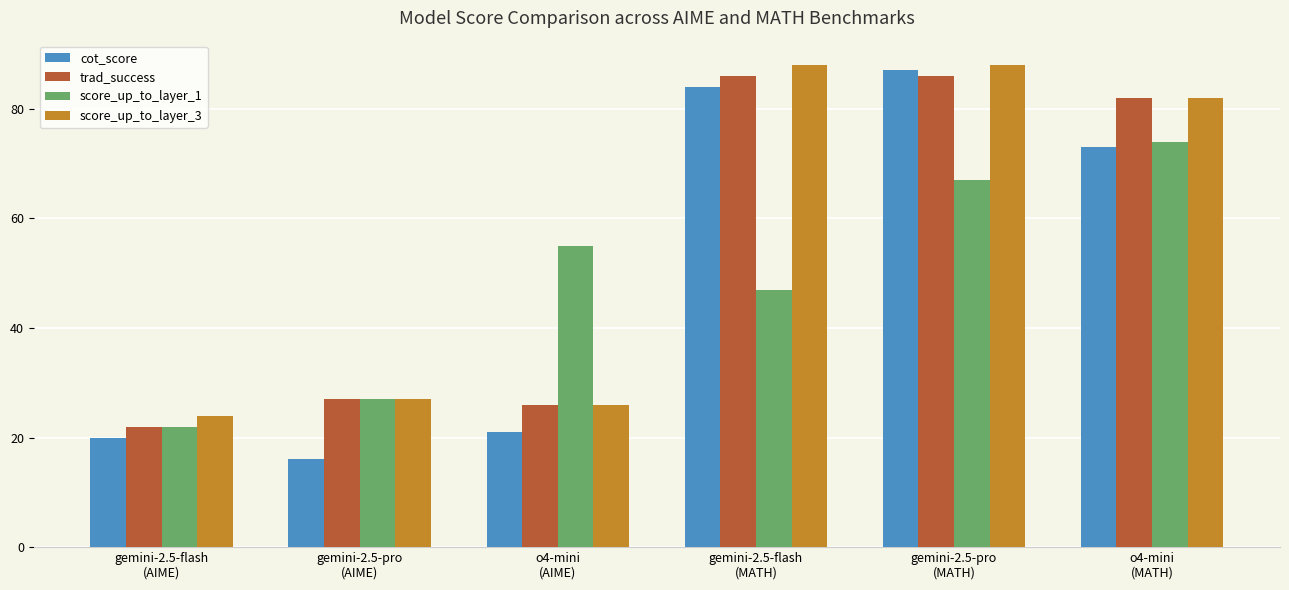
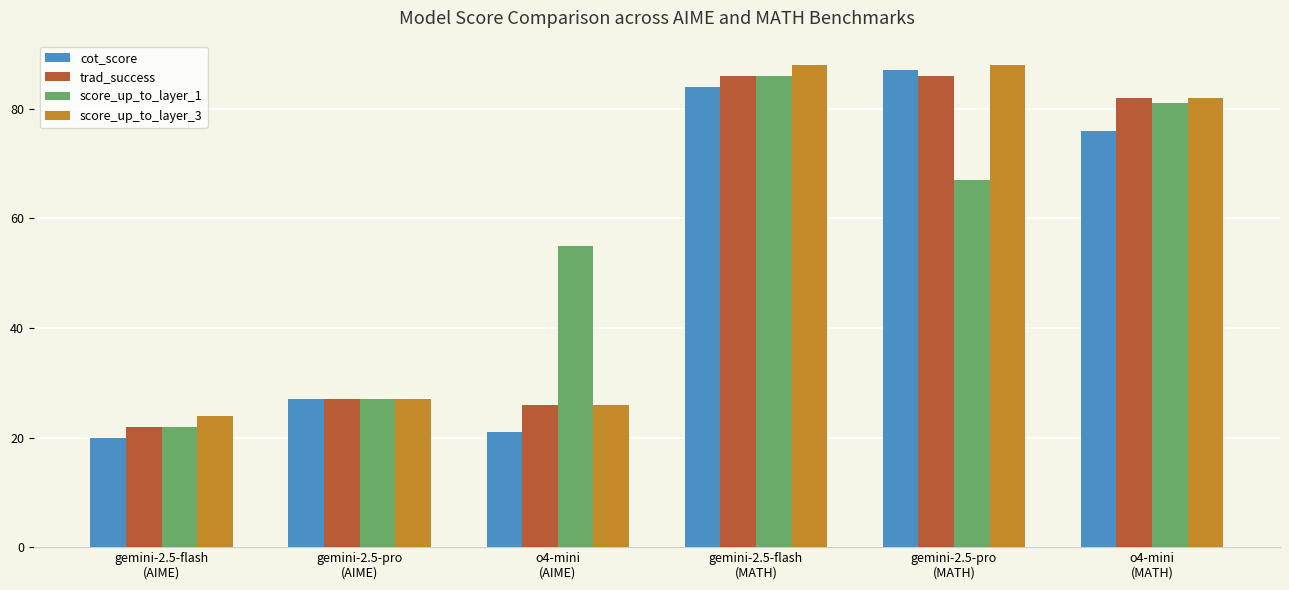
cot_score, gemini-2.5-pro (AIME): 16 -> 27
score_up_to_layer_1, gemini-2.5-flash (MATH): 47 -> 86
cot_score, o4-mini (MATH): 73 -> 76
score_up_to_layer_1, o4-mini (MATH): 74 -> 81
